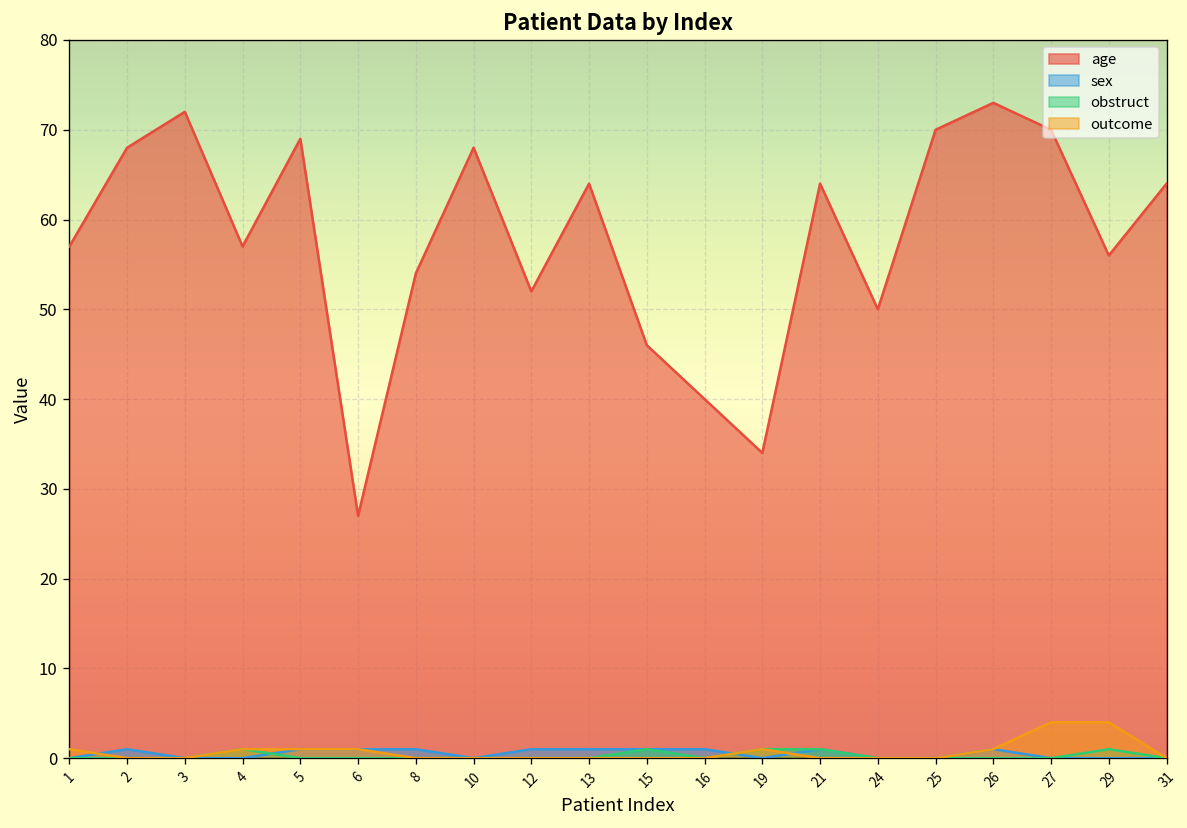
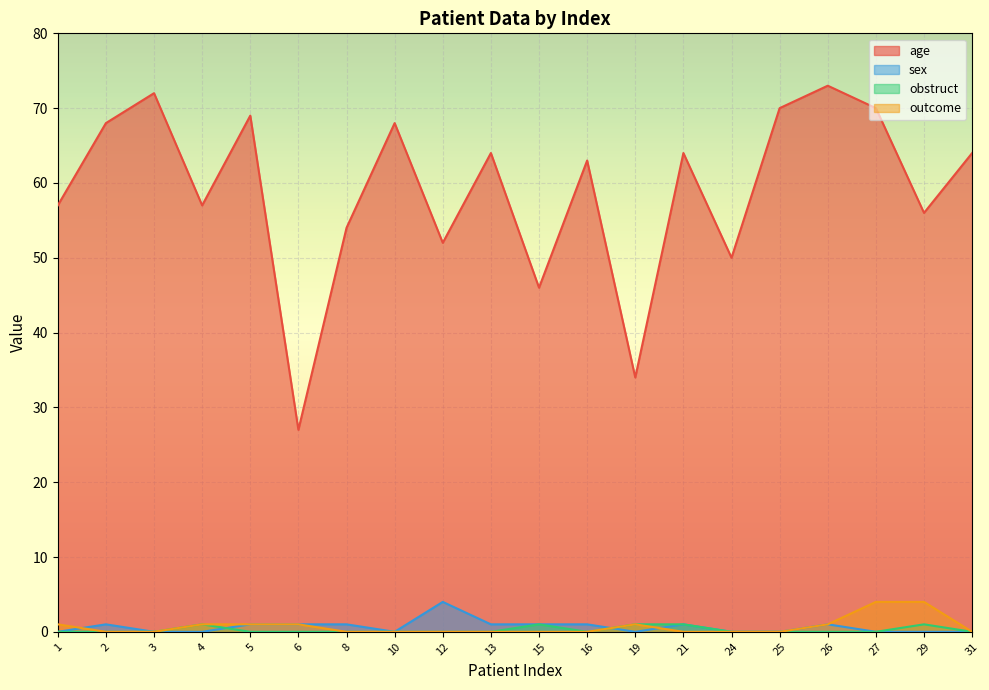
sex, 12: 1 -> 4
age, 16: 40 -> 63
